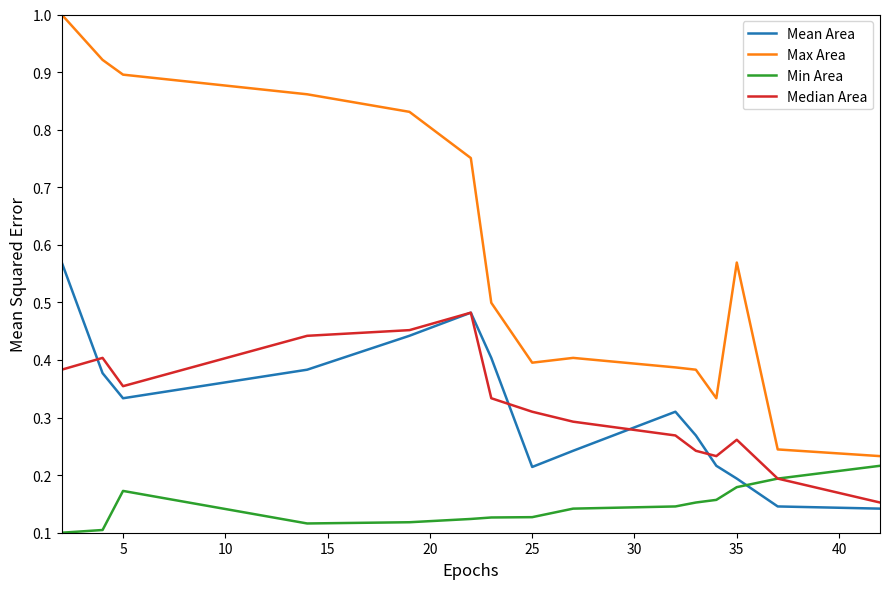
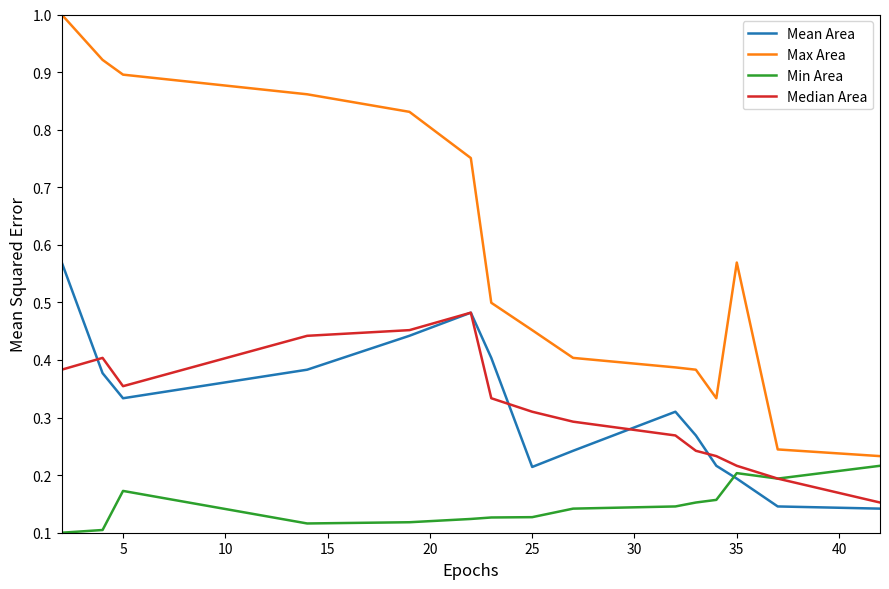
Max Area, 25: 0.40 -> 0.45
Min Area, 35: 0.18 -> 0.20
Median Area, 35: 0.26 -> 0.22
